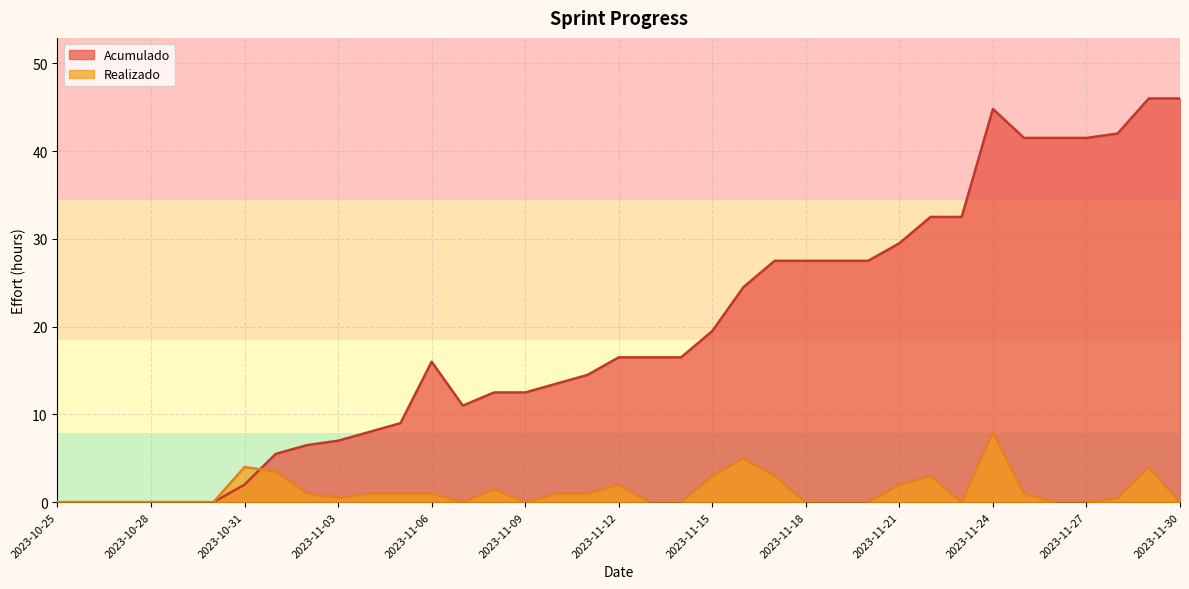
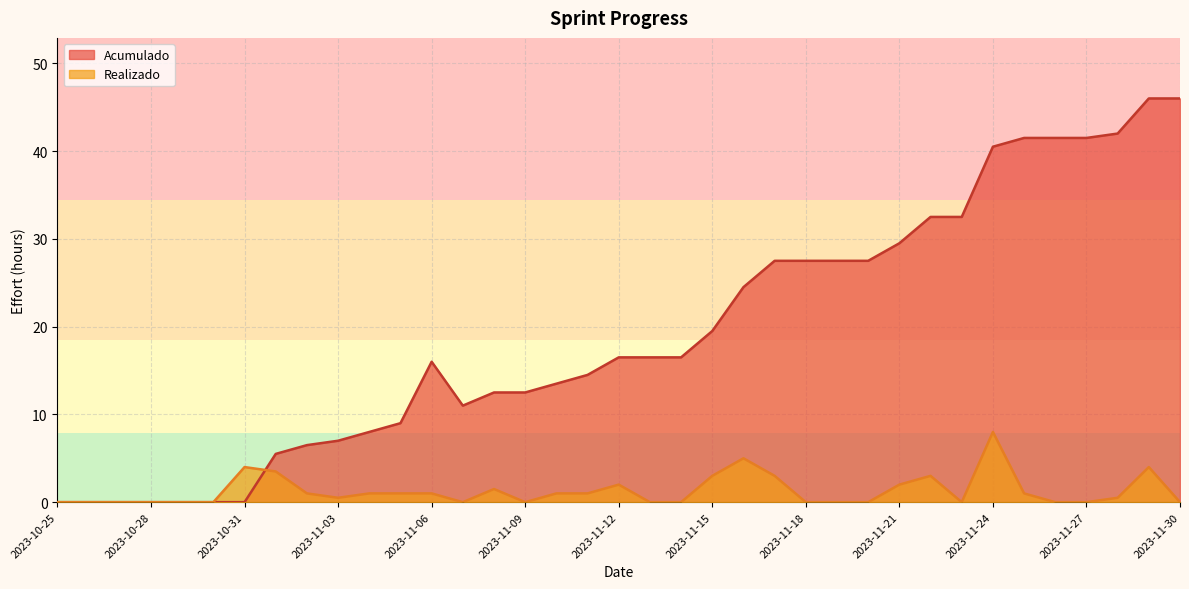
Acumulado, 2023-10-31: 2 -> 0
Acumulado, 2023-11-24: 45 -> 41
